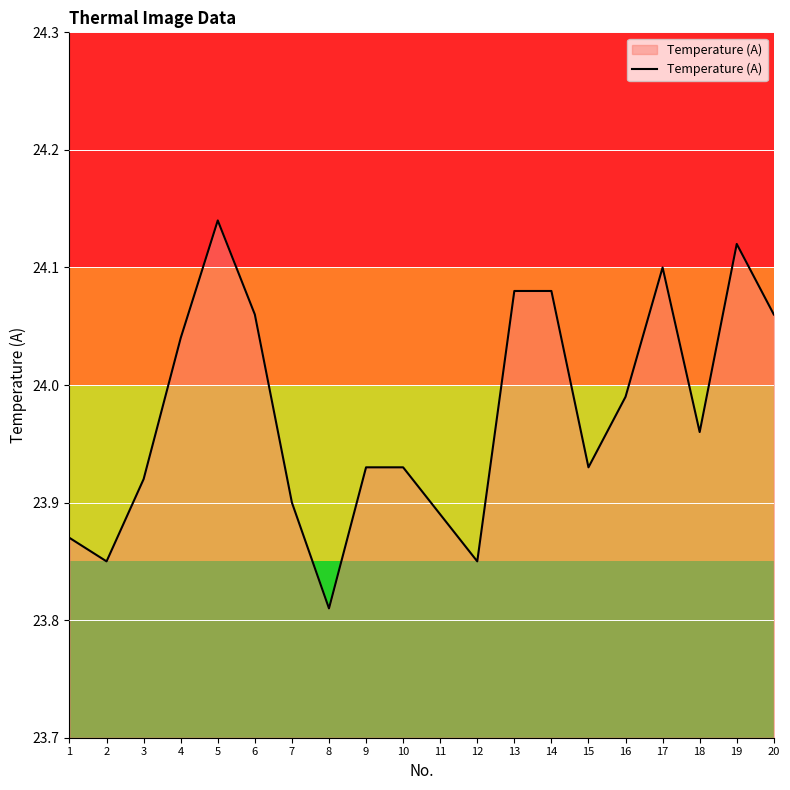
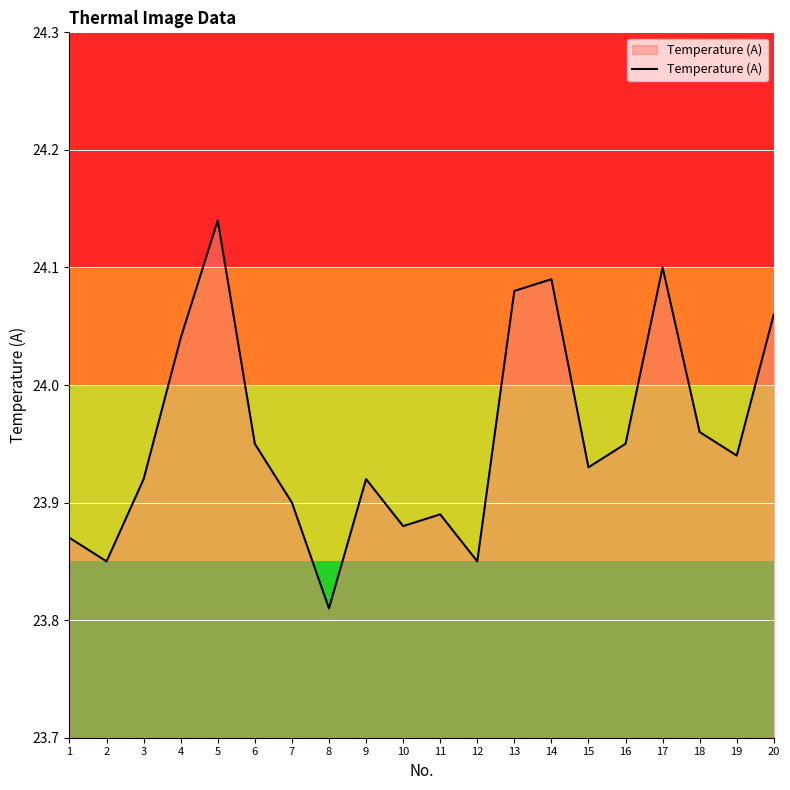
6: 24.06 -> 23.95
9: 23.93 -> 23.92
10: 23.93 -> 23.88
14: 24.08 -> 24.09
16: 23.99 -> 23.95
19: 24.12 -> 23.94
